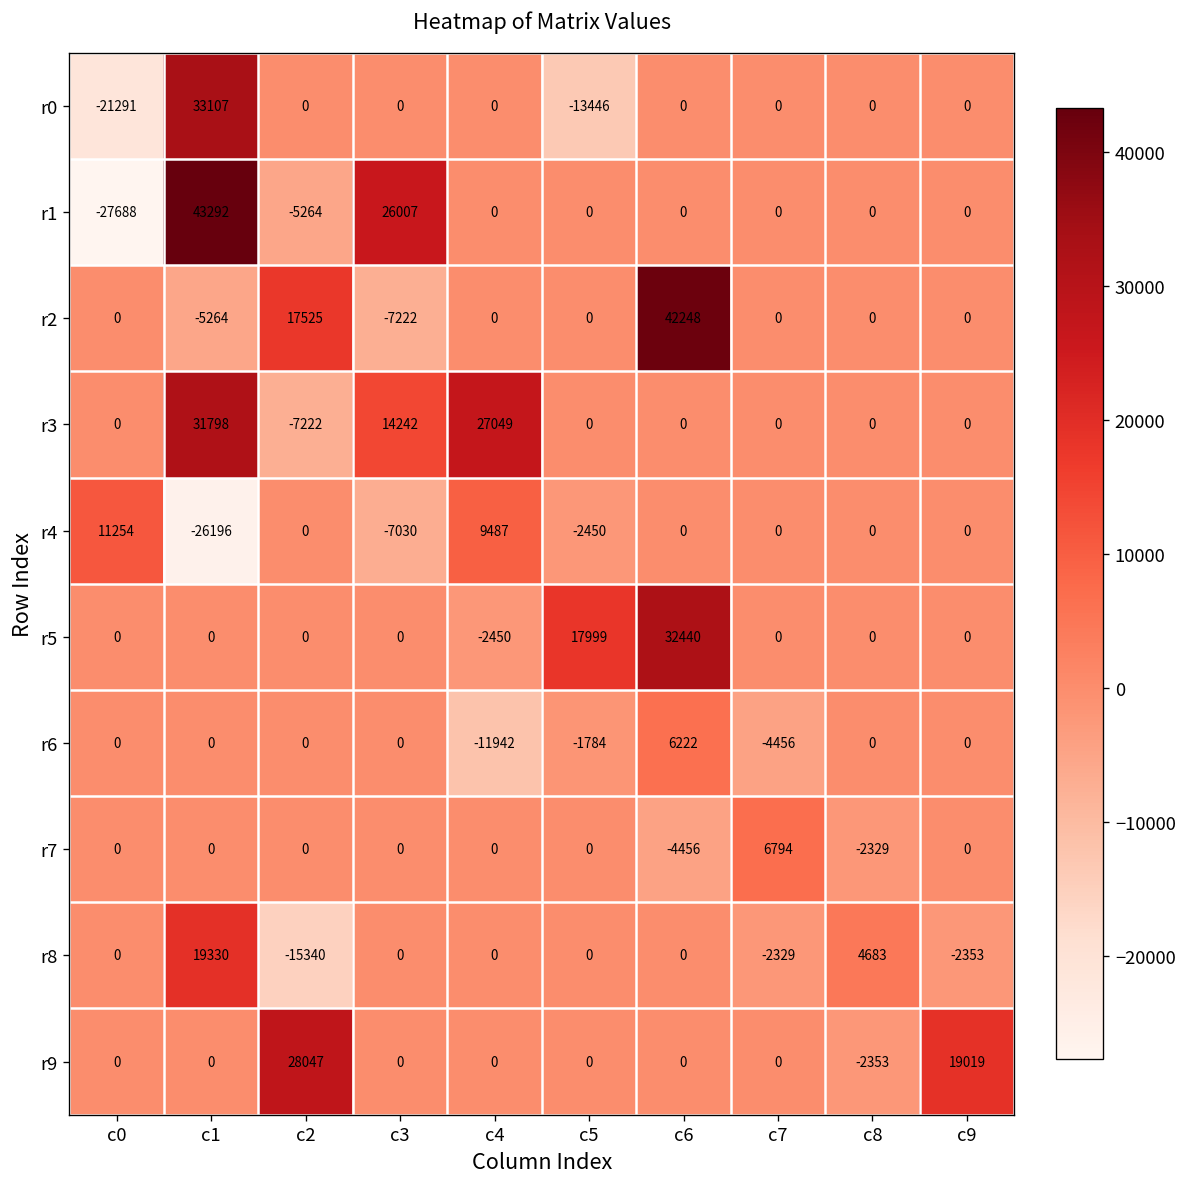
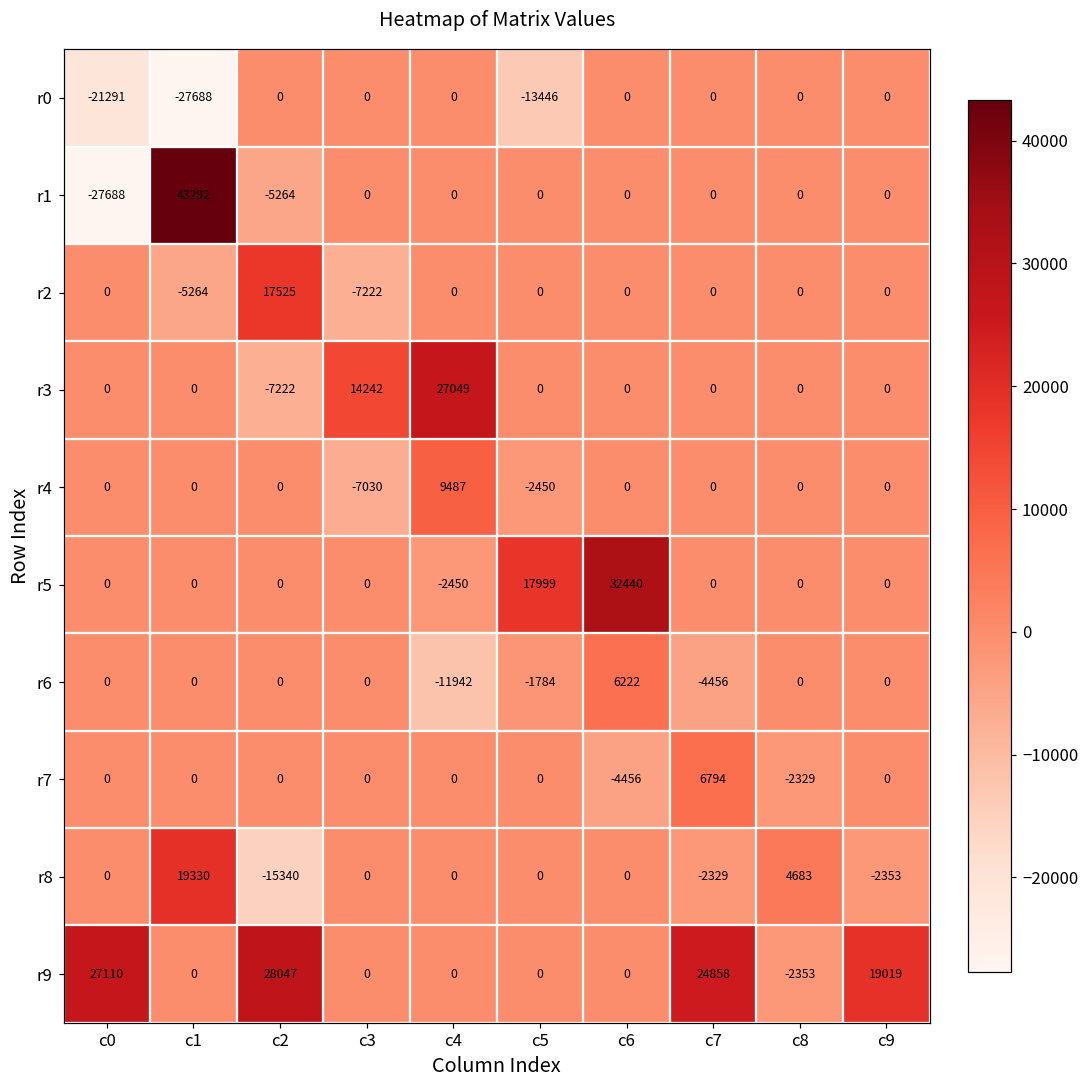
r0, c1: 33107 -> -27688
r1, c3: 26007 -> 0
r2, c6: 42248 -> 0
r3, c1: 31798 -> 0
r4, c0: 11254 -> 0
r4, c1: -26196 -> 0
r9, c0: 0 -> 27110
r9, c7: 0 -> 24858
